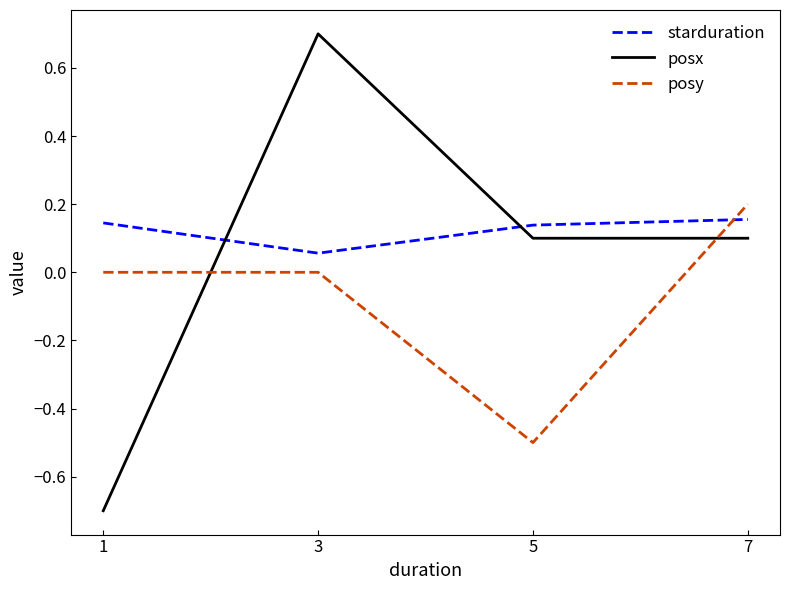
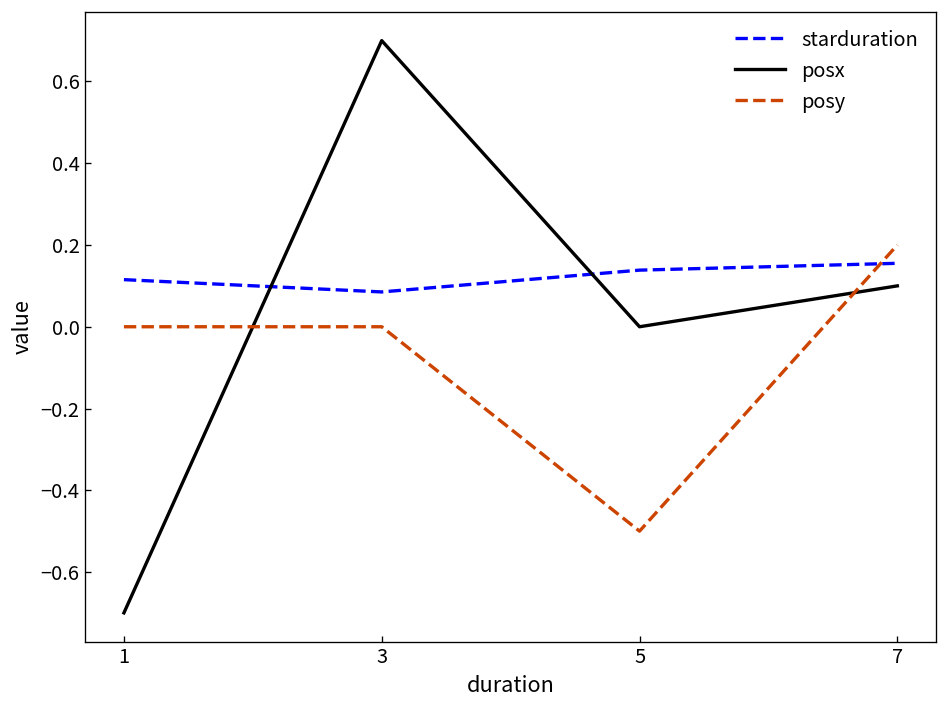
starduration, 1: 0.14 -> 0.12
starduration, 3: 0.06 -> 0.09
posx, 5: 0.1 -> 0.0
